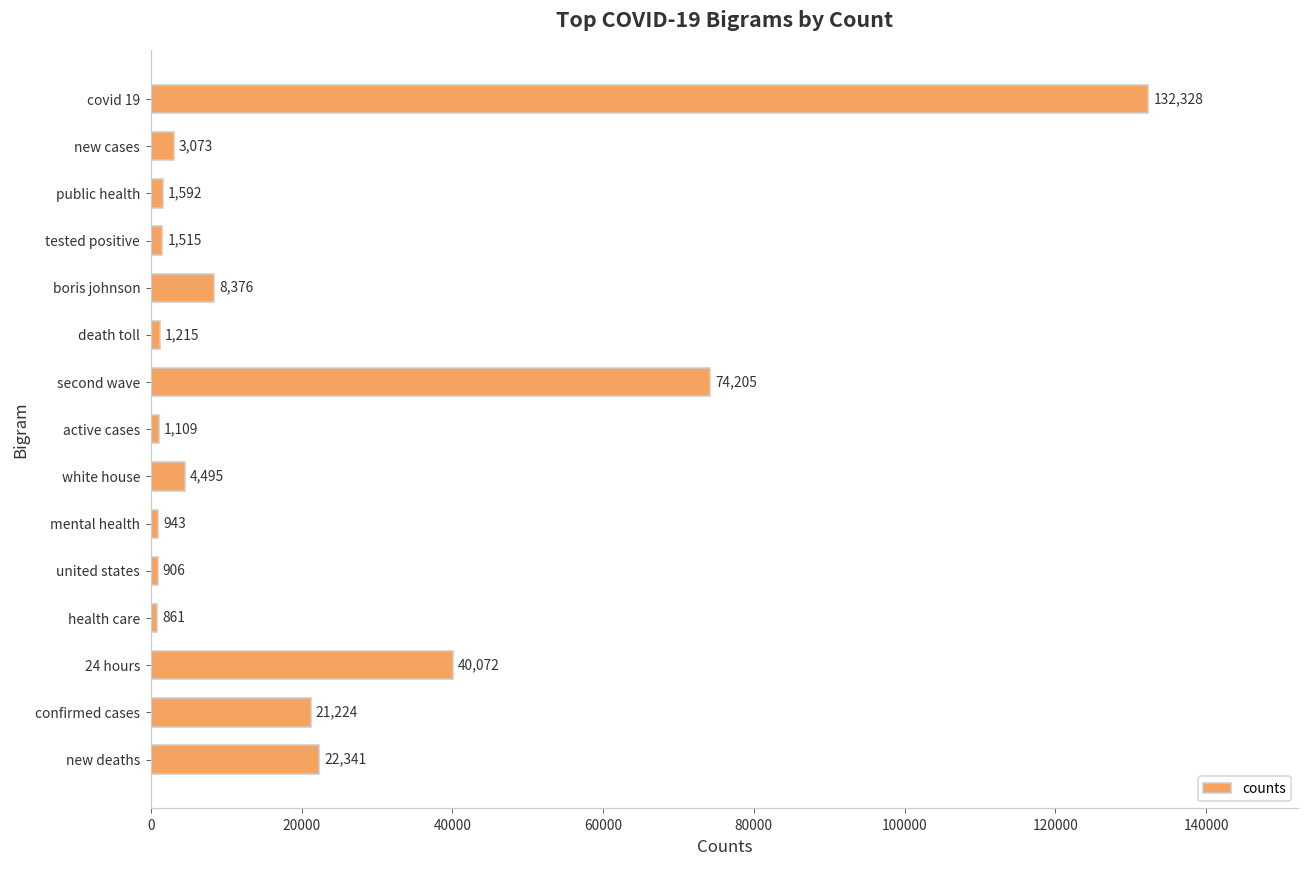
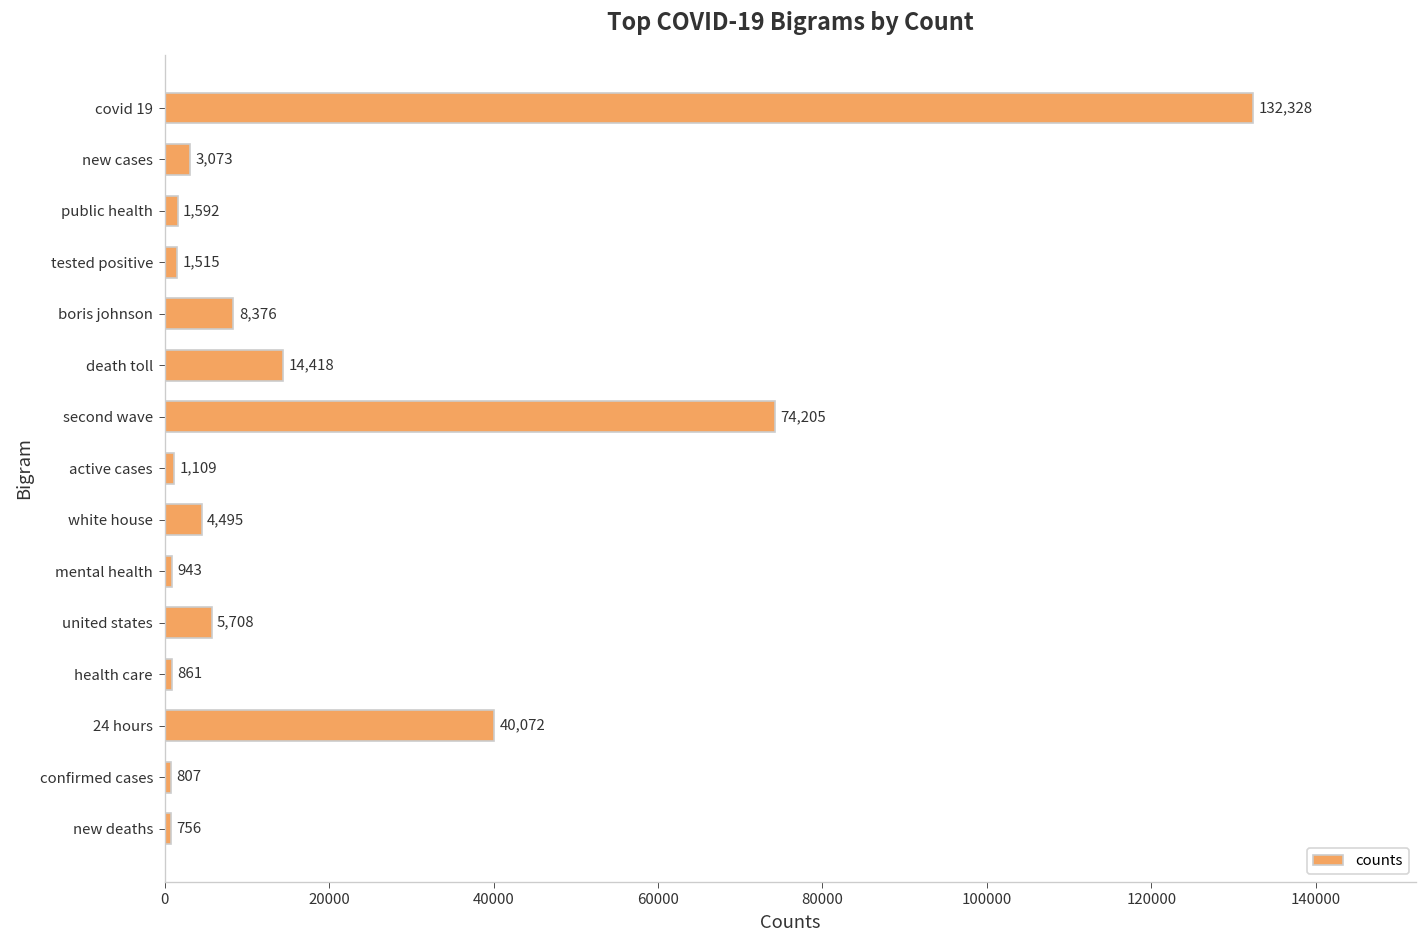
death toll: 1,215 -> 14,418
united states: 906 -> 5,708
confirmed cases: 21,224 -> 807
new deaths: 22,341 -> 756
